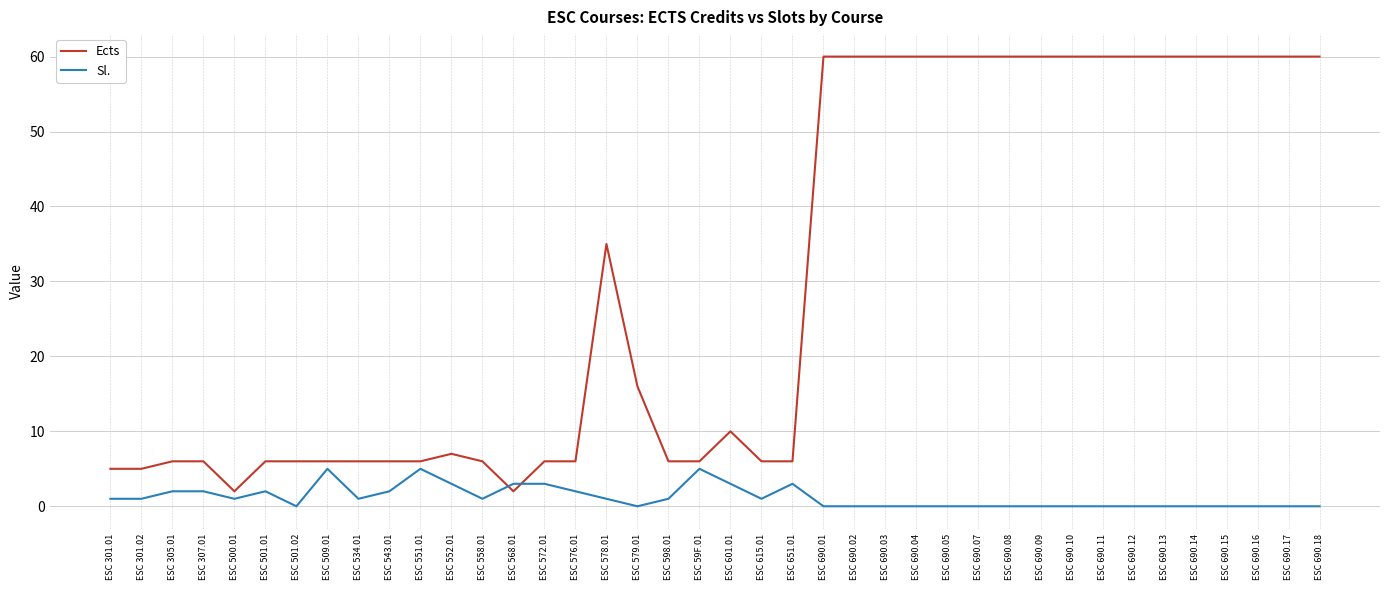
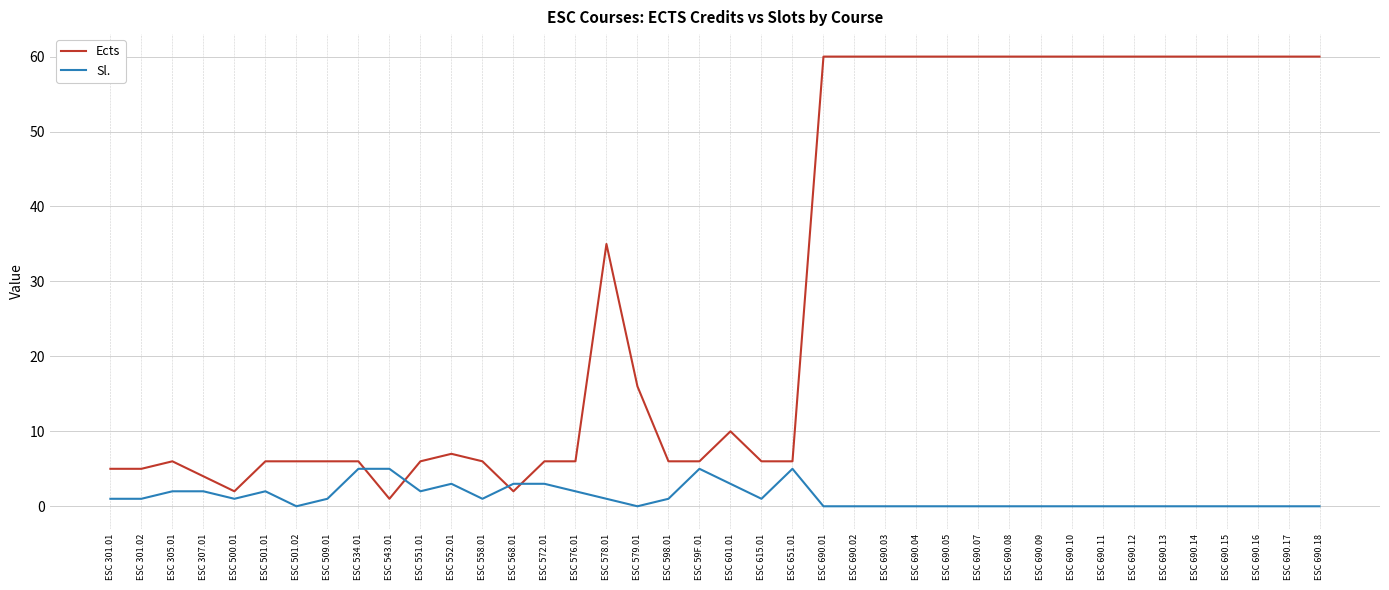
Ects, ESC 307.01: 6 -> 4
Sl., ESC 509.01: 5 -> 1
Sl., ESC 534.01: 1 -> 5
Ects, ESC 543.01: 6 -> 1
Sl., ESC 543.01: 2 -> 5
Sl., ESC 551.01: 5 -> 2
Sl., ESC 651.01: 3 -> 5
